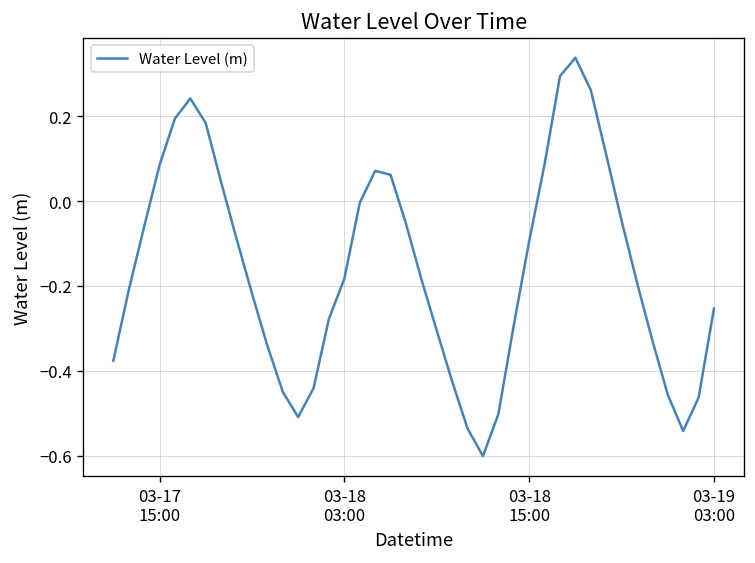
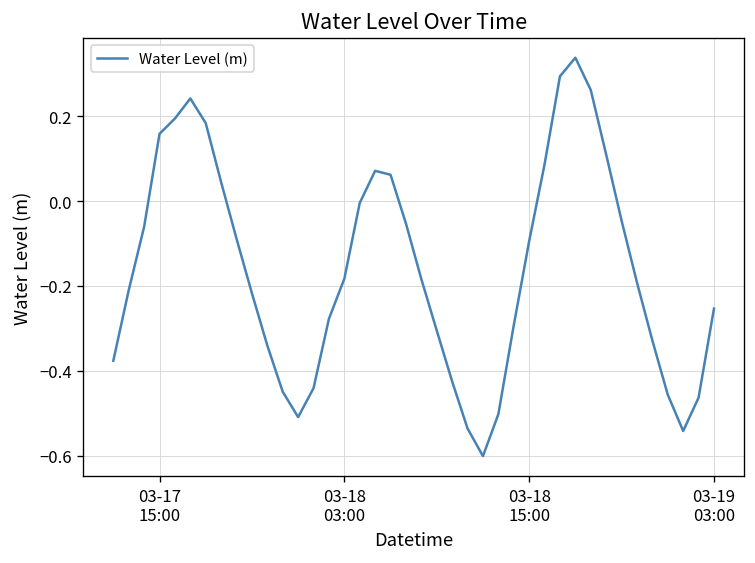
03-17 15:00: 0.08 -> 0.16
